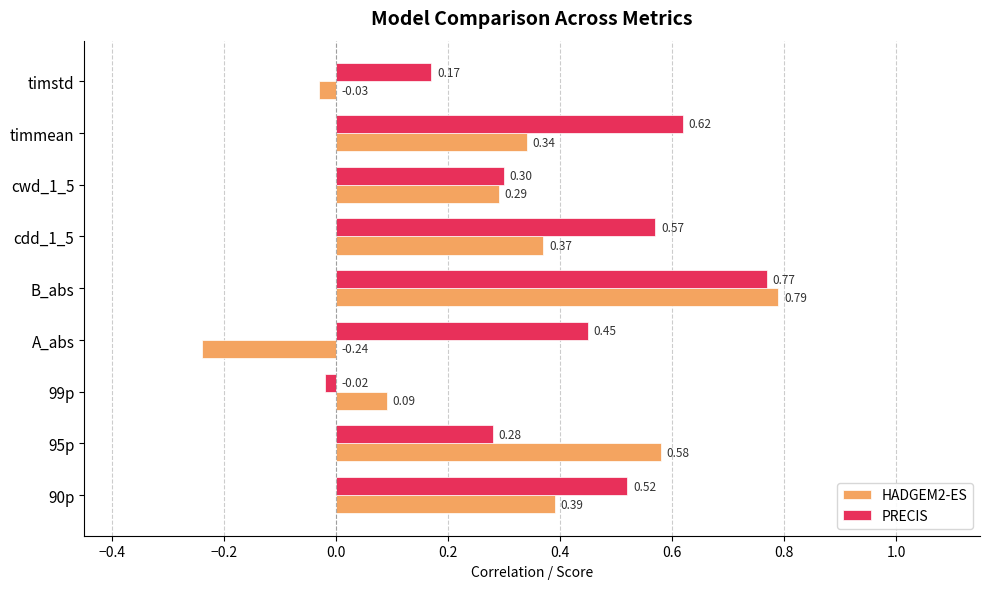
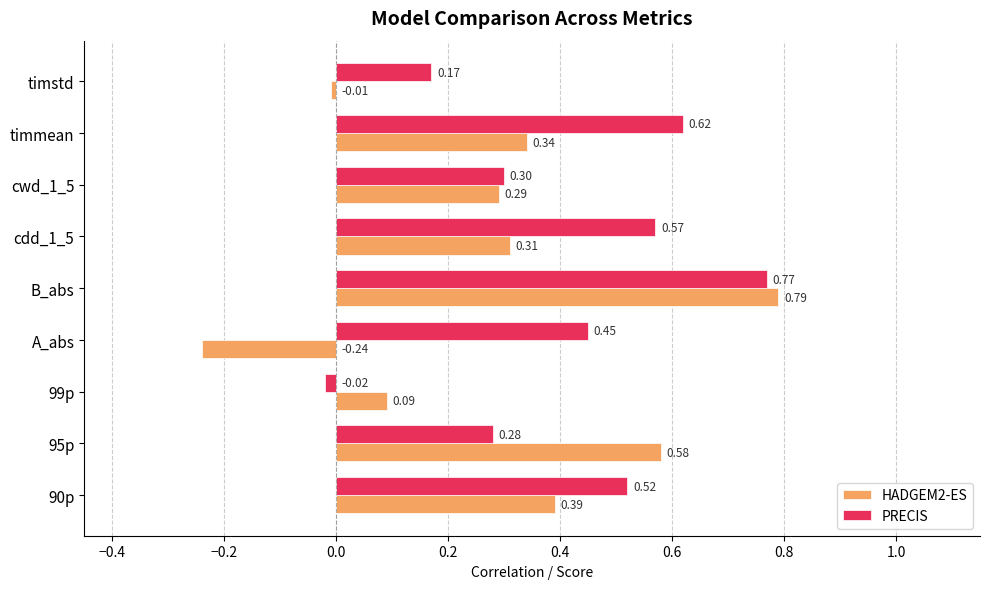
HADGEM2-ES, timstd: -0.03 -> -0.01
HADGEM2-ES, cdd_1_5: 0.37 -> 0.31
